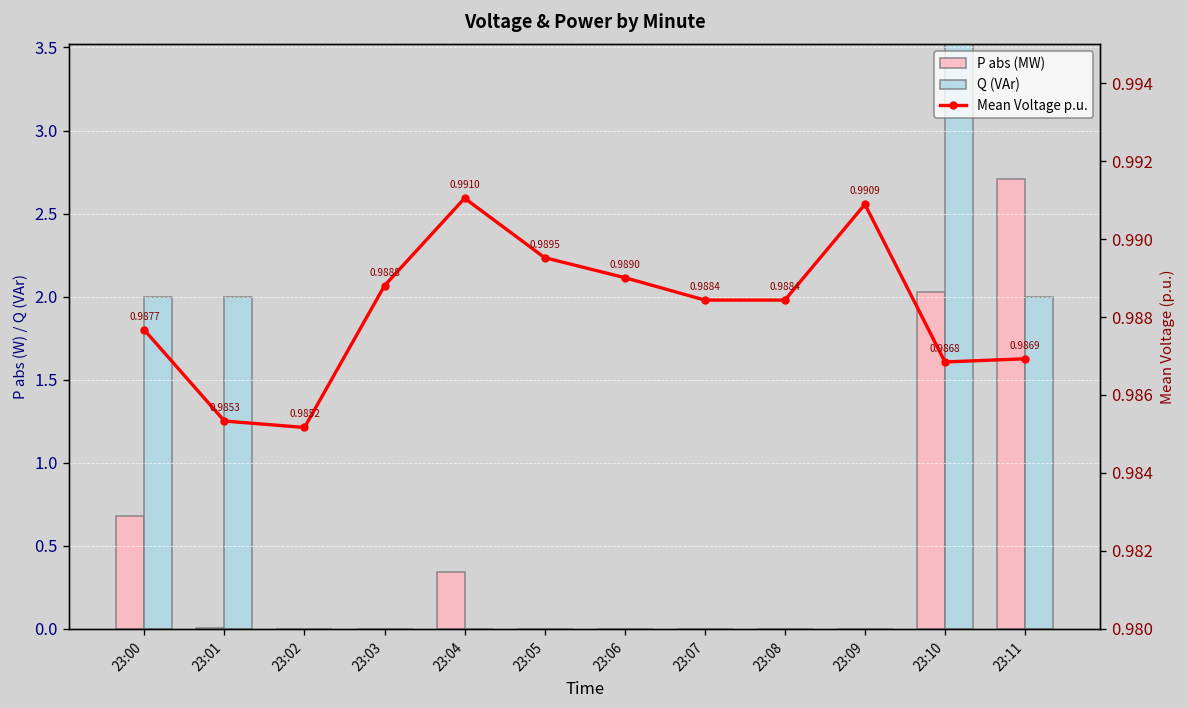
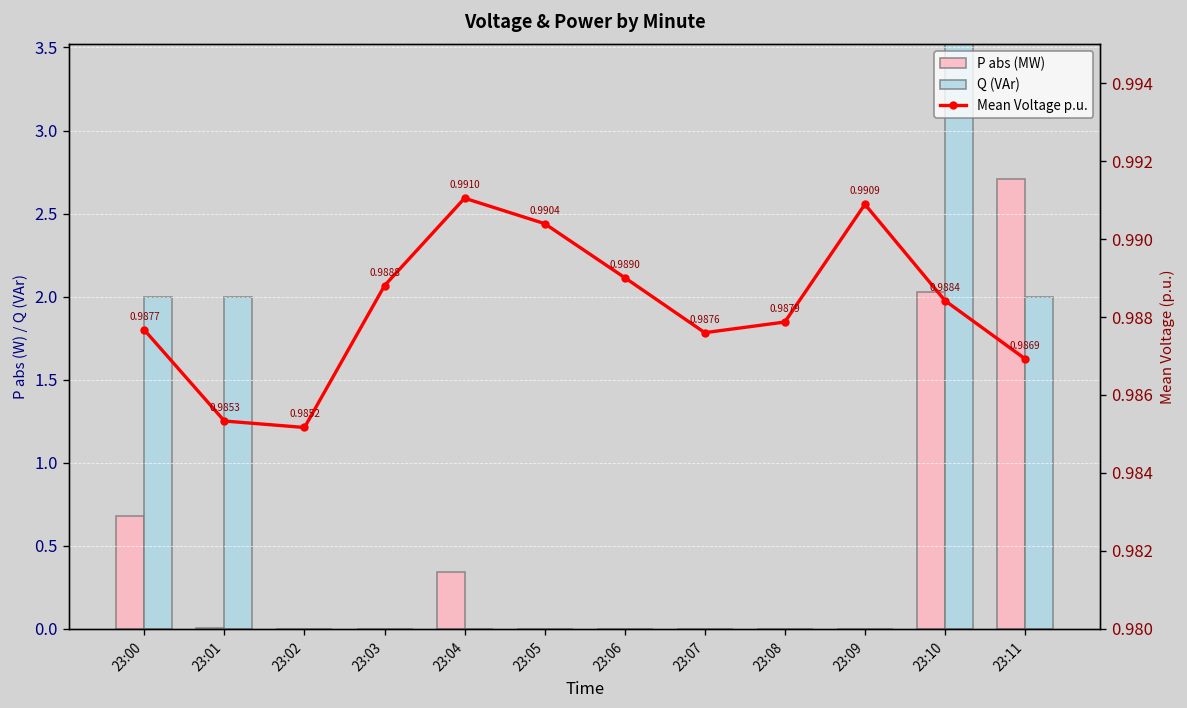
Mean Voltage p.u., 23:05: 0.9895 -> 0.9904
Mean Voltage p.u., 23:07: 0.9884 -> 0.9876
Mean Voltage p.u., 23:08: 0.9884 -> 0.9879
Mean Voltage p.u., 23:10: 0.9868 -> 0.9884
